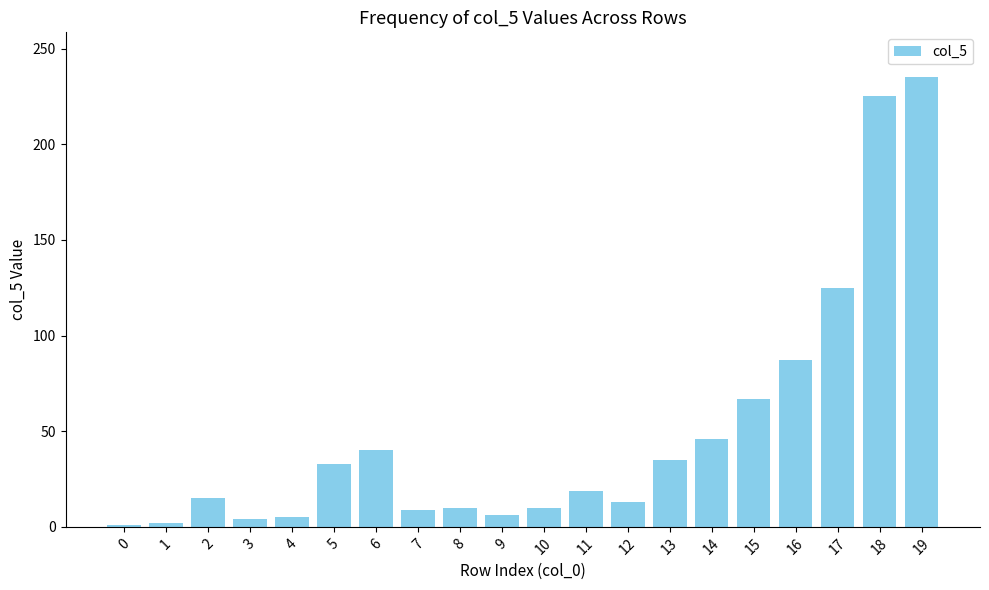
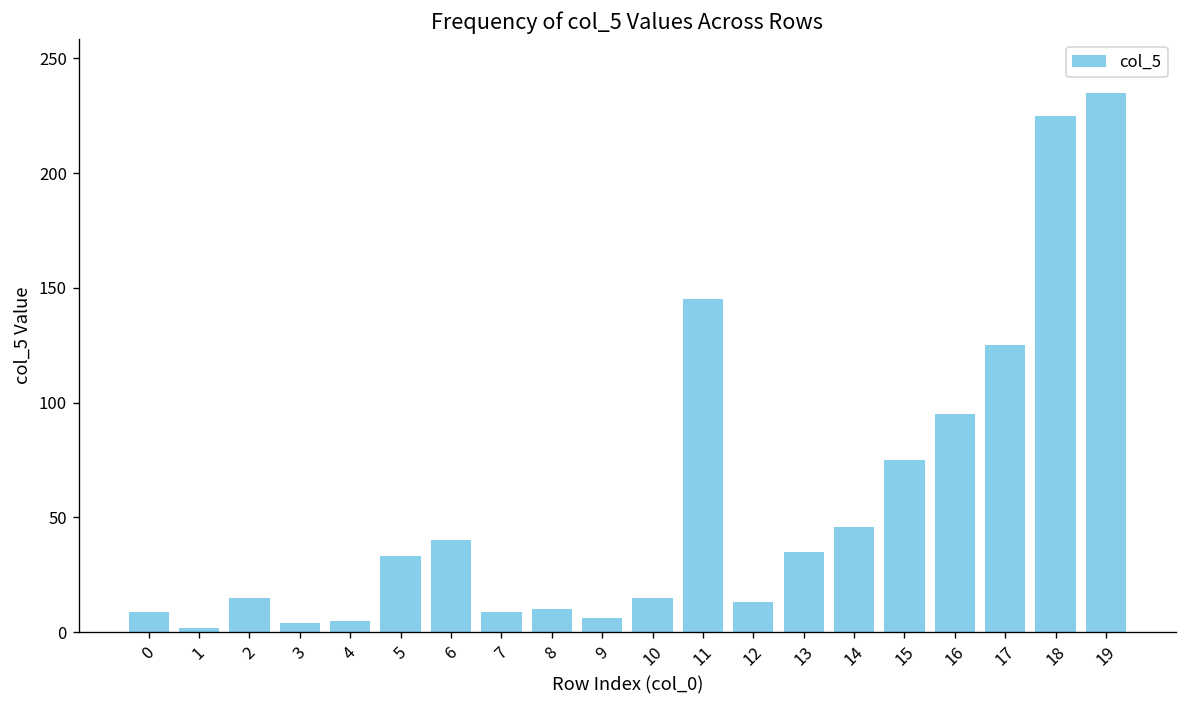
0: 1 -> 9
10: 10 -> 15
11: 19 -> 145
15: 67 -> 75
16: 87 -> 95
